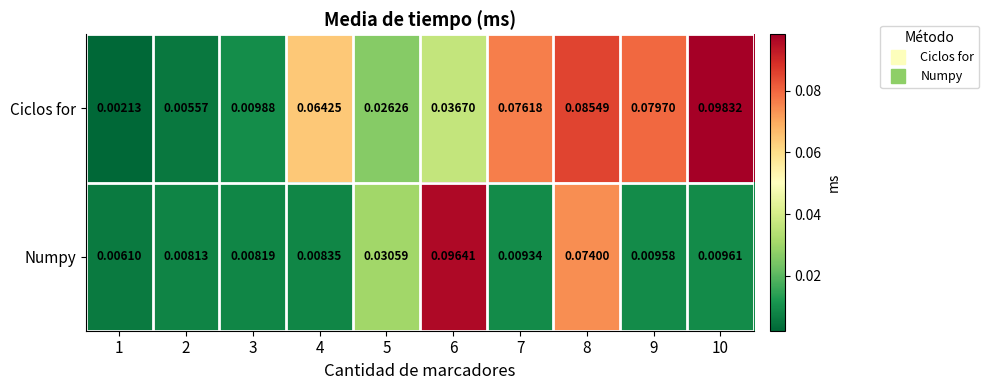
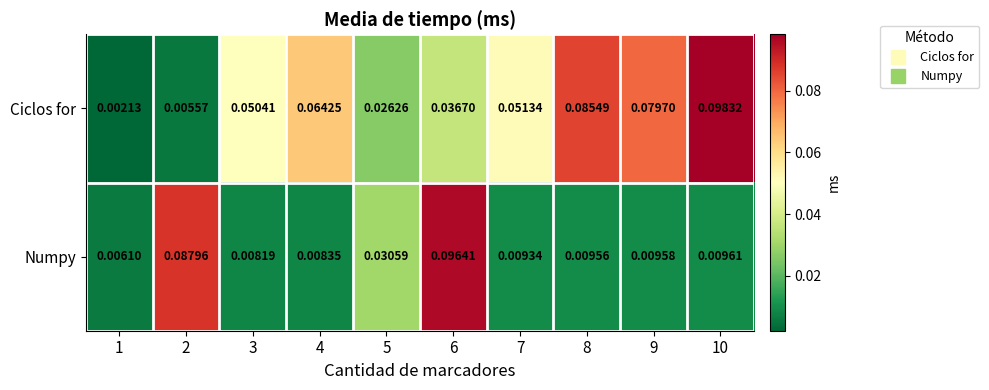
Ciclos for, 3: 0.00988 -> 0.05041
Ciclos for, 7: 0.07618 -> 0.05134
Numpy, 2: 0.00813 -> 0.08796
Numpy, 8: 0.07400 -> 0.00956
